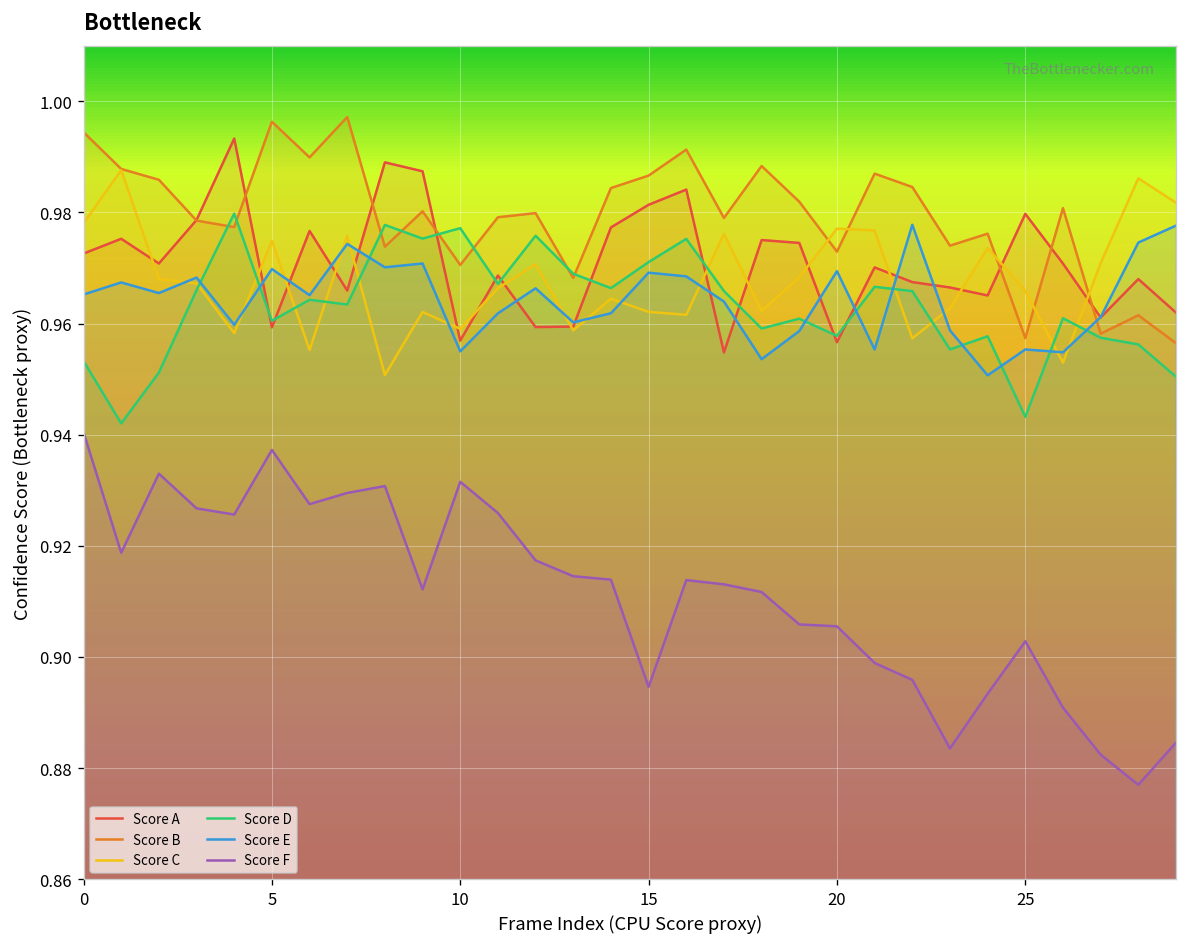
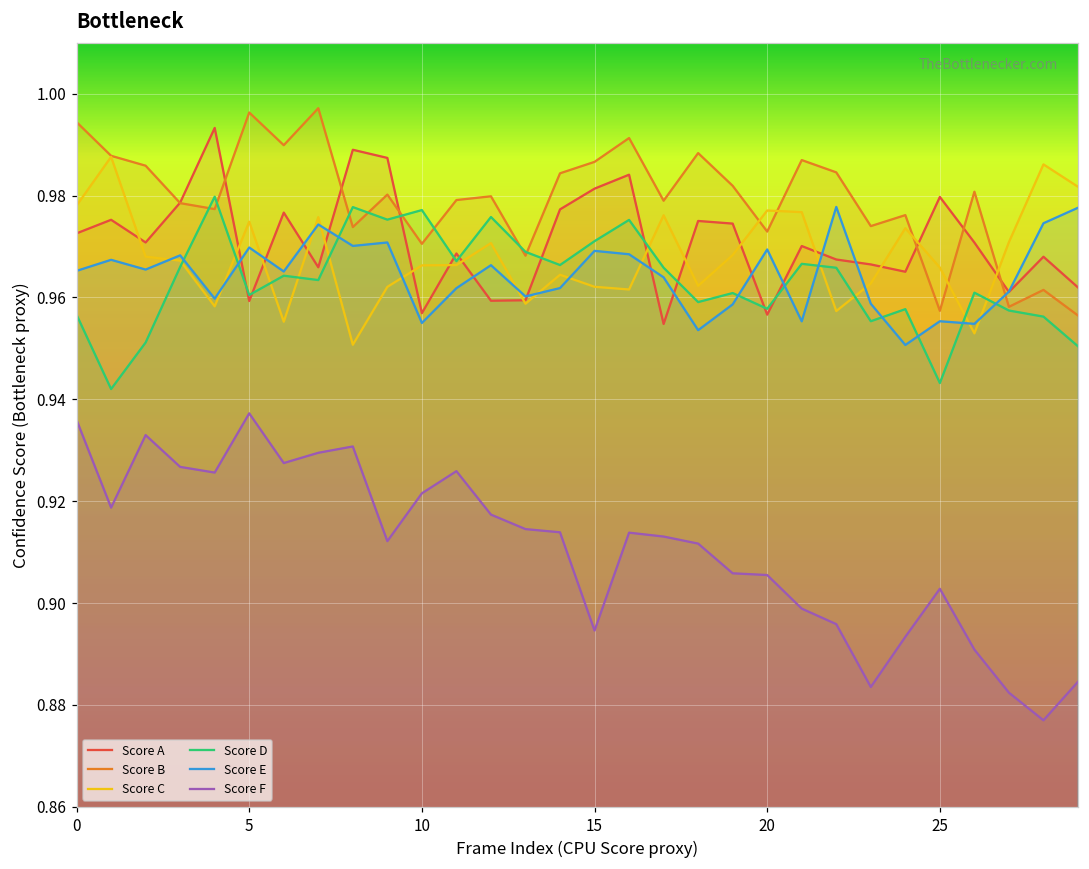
Score D, 0: 0.953 -> 0.957
Score F, 0: 0.940 -> 0.936
Score C, 10: 0.959 -> 0.966
Score F, 10: 0.932 -> 0.922
